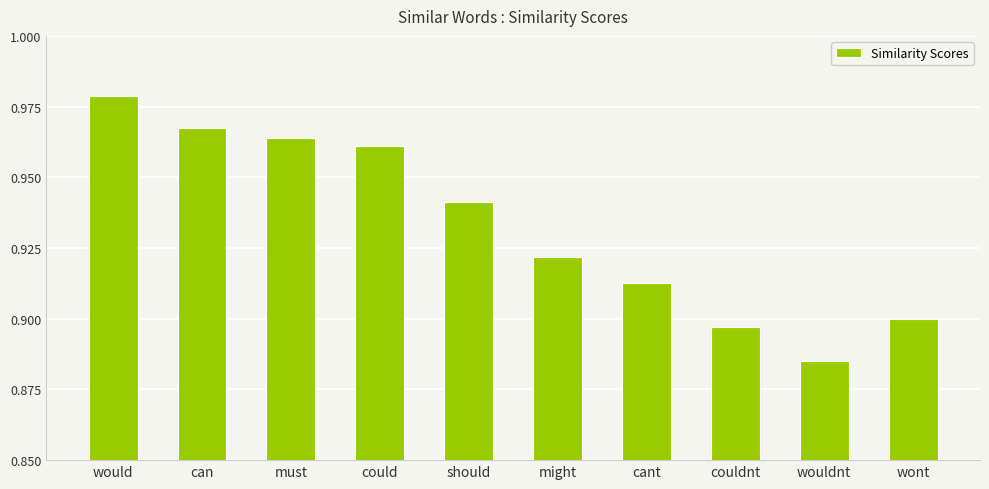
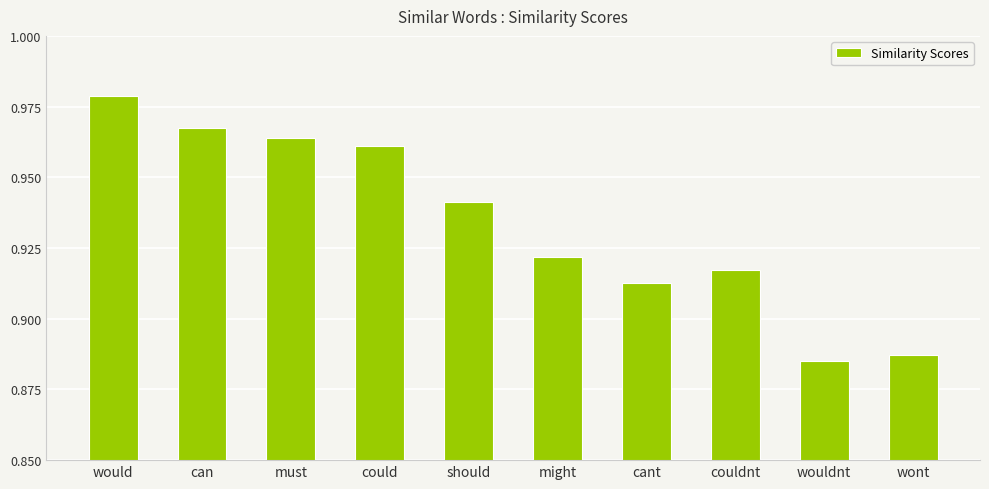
couldnt: 0.897 -> 0.917
wont: 0.900 -> 0.887
